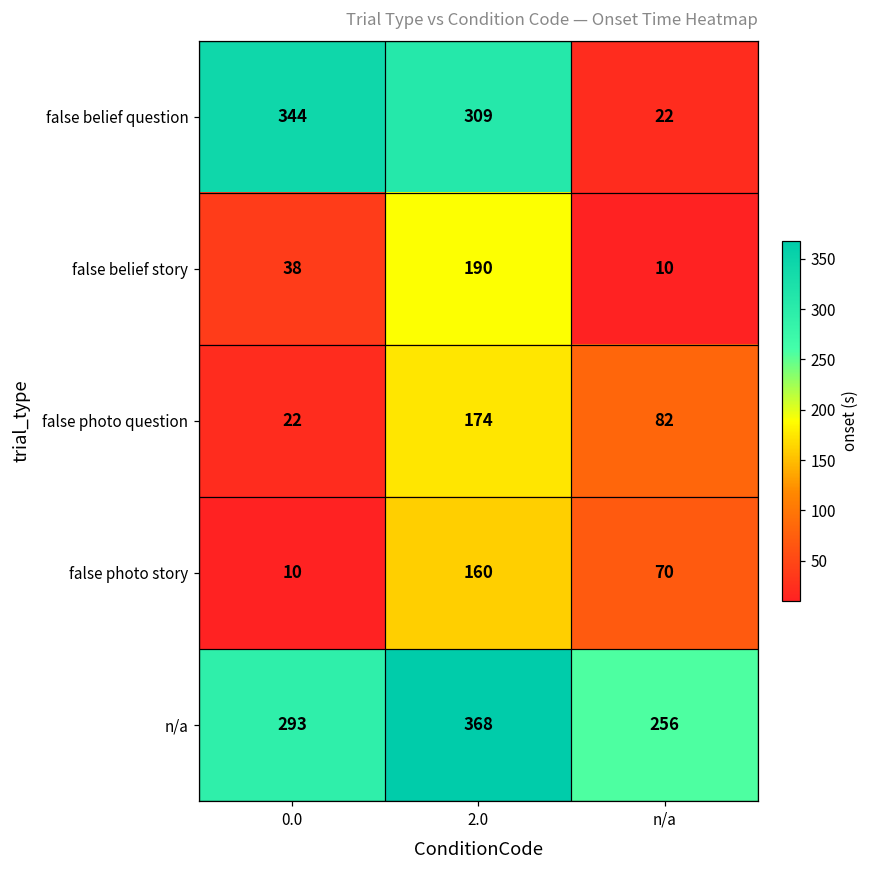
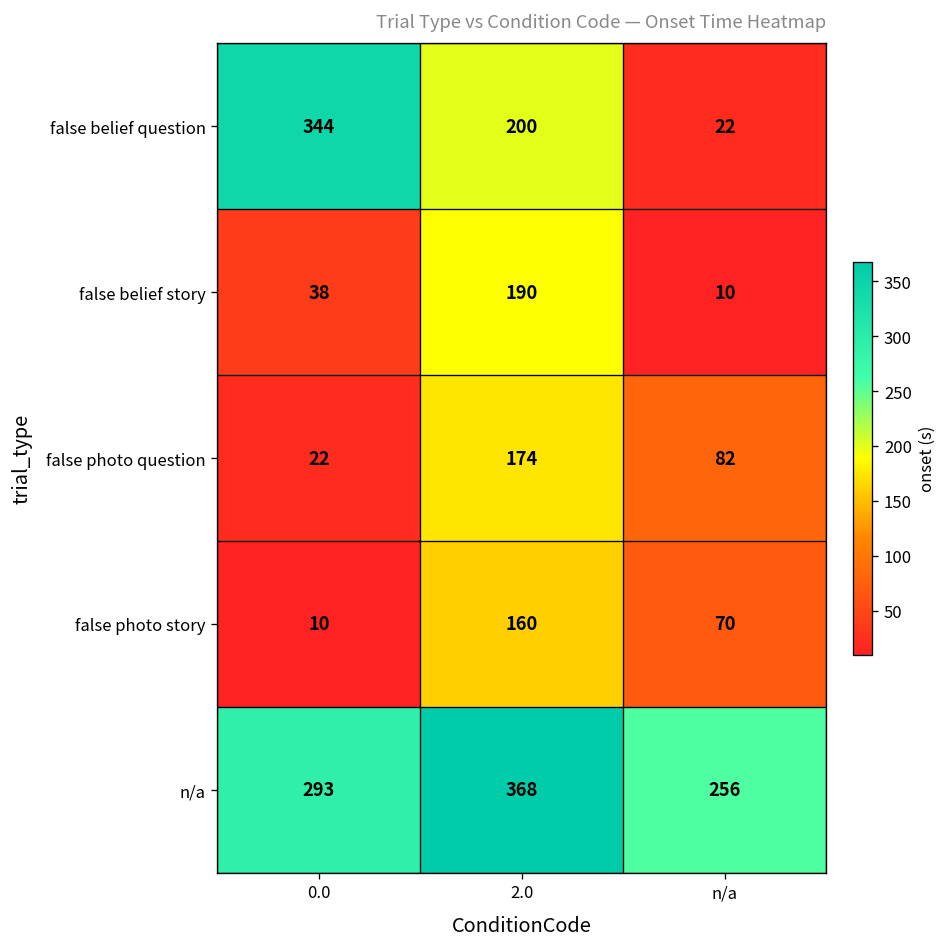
false belief question, 2.0: 309 -> 200
